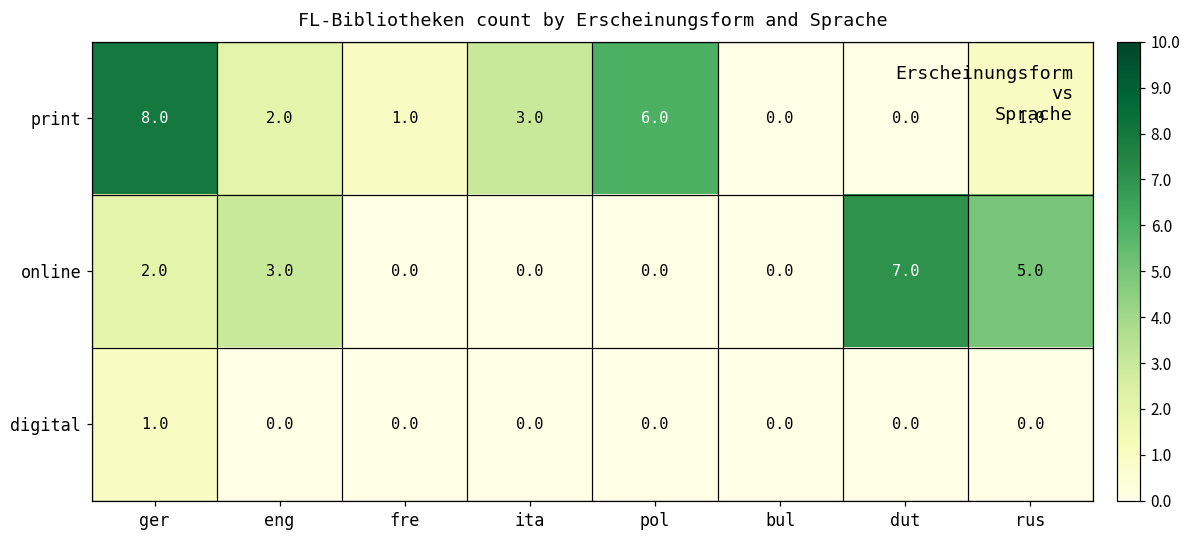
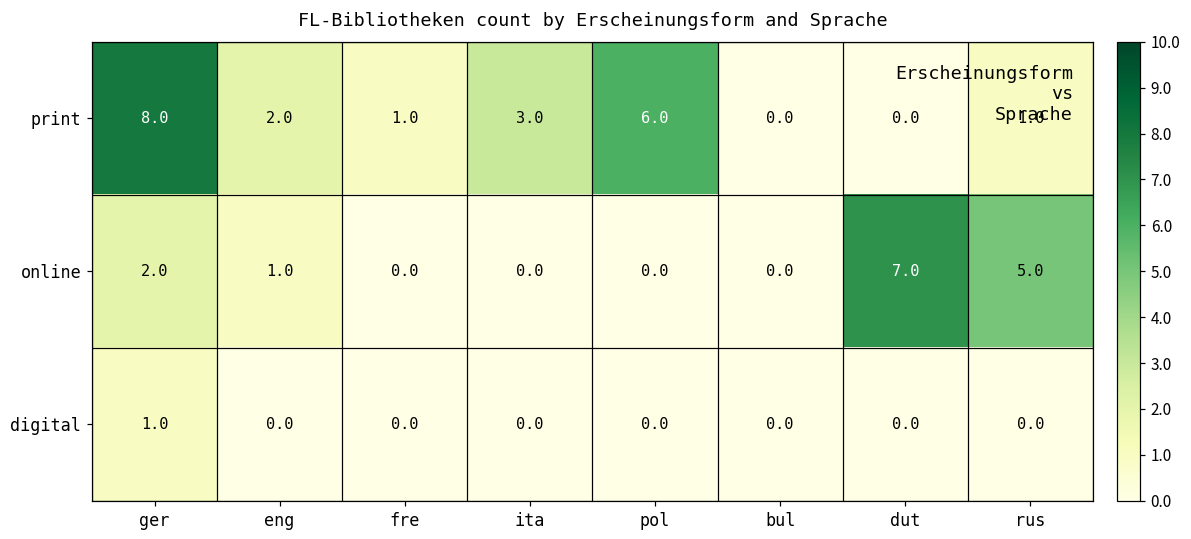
online, eng: 3.0 -> 1.0
